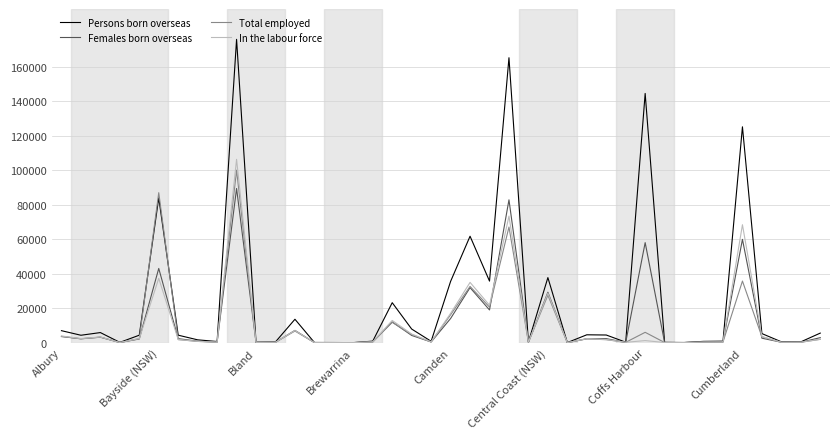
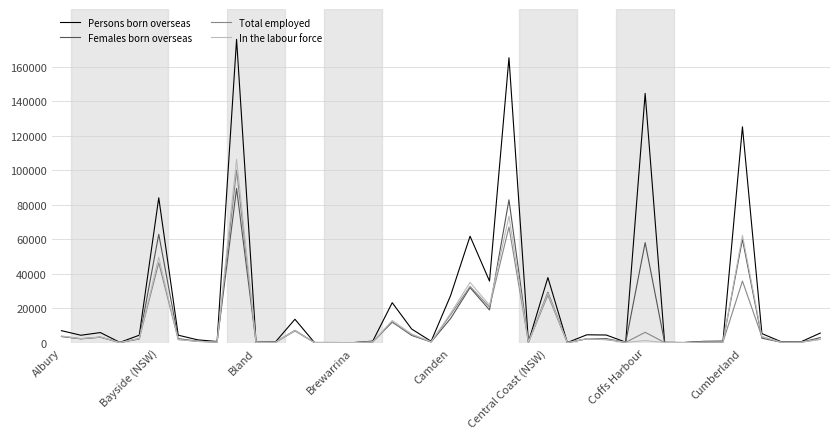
Females born overseas, Bayside (NSW): 43000 -> 63000
Total employed, Bayside (NSW): 87000 -> 46000
In the labour force, Bayside (NSW): 37000 -> 50000
Persons born overseas, Camden: 36000 -> 27000
In the labour force, Cumberland: 68000 -> 62000
